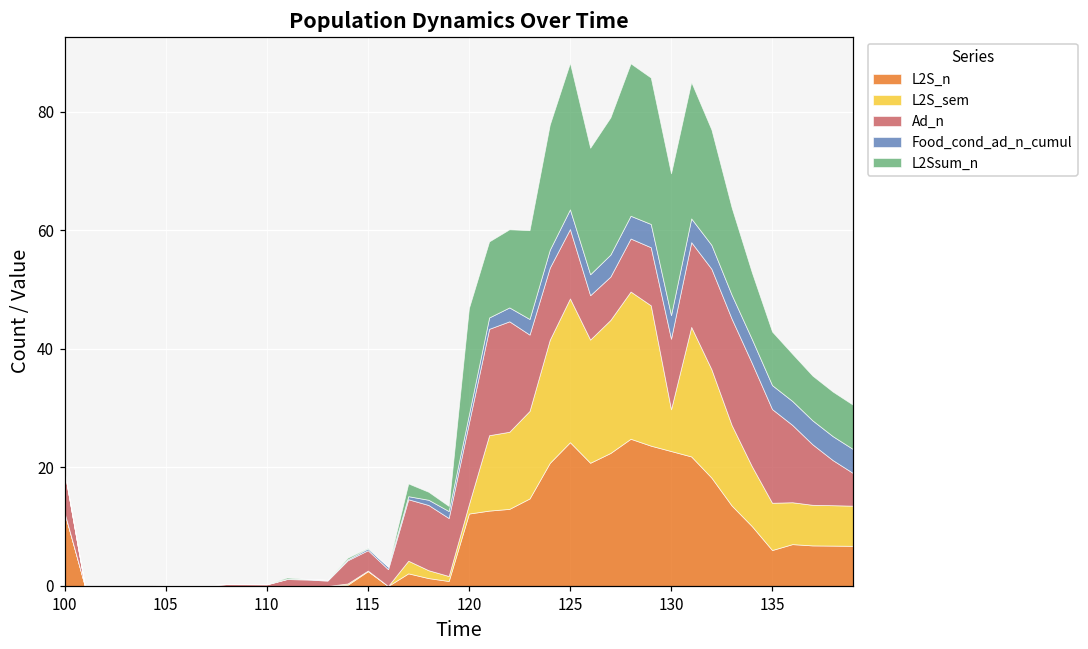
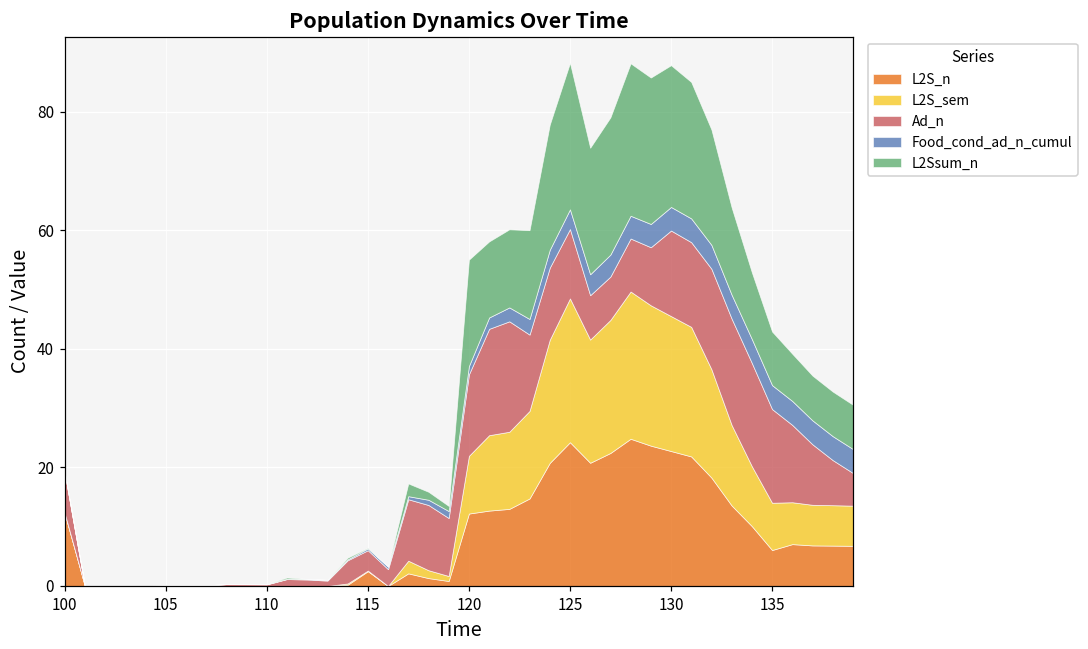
L2S_sem, 120: 2 -> 10
L2S_sem, 130: 7 -> 23
Ad_n, 130: 12 -> 14
